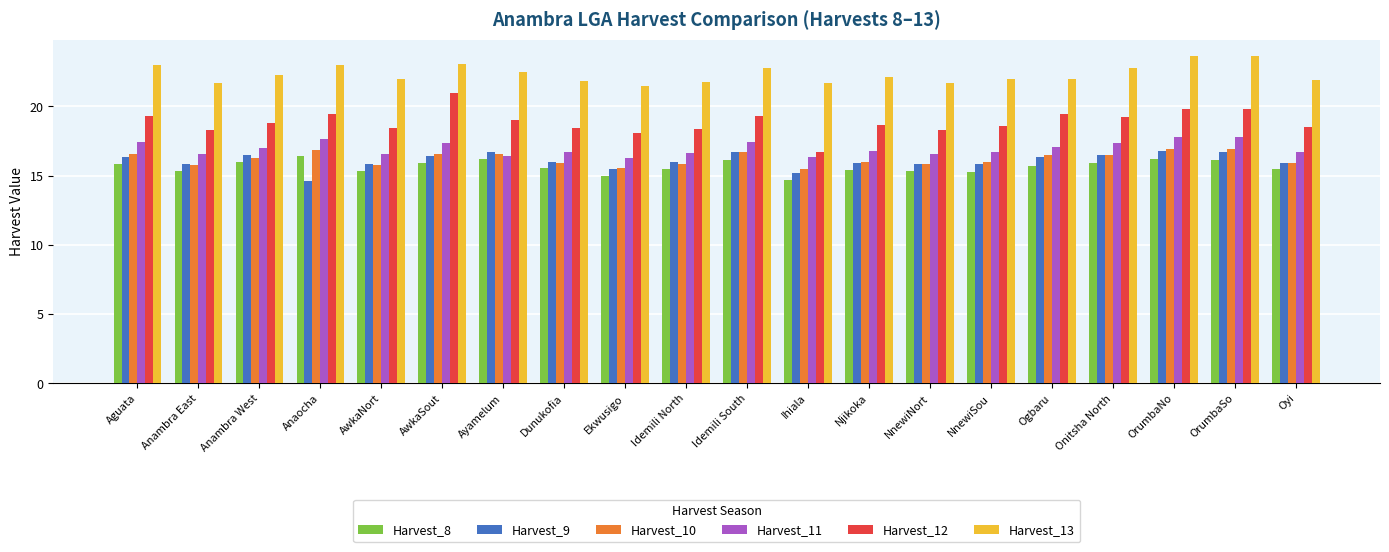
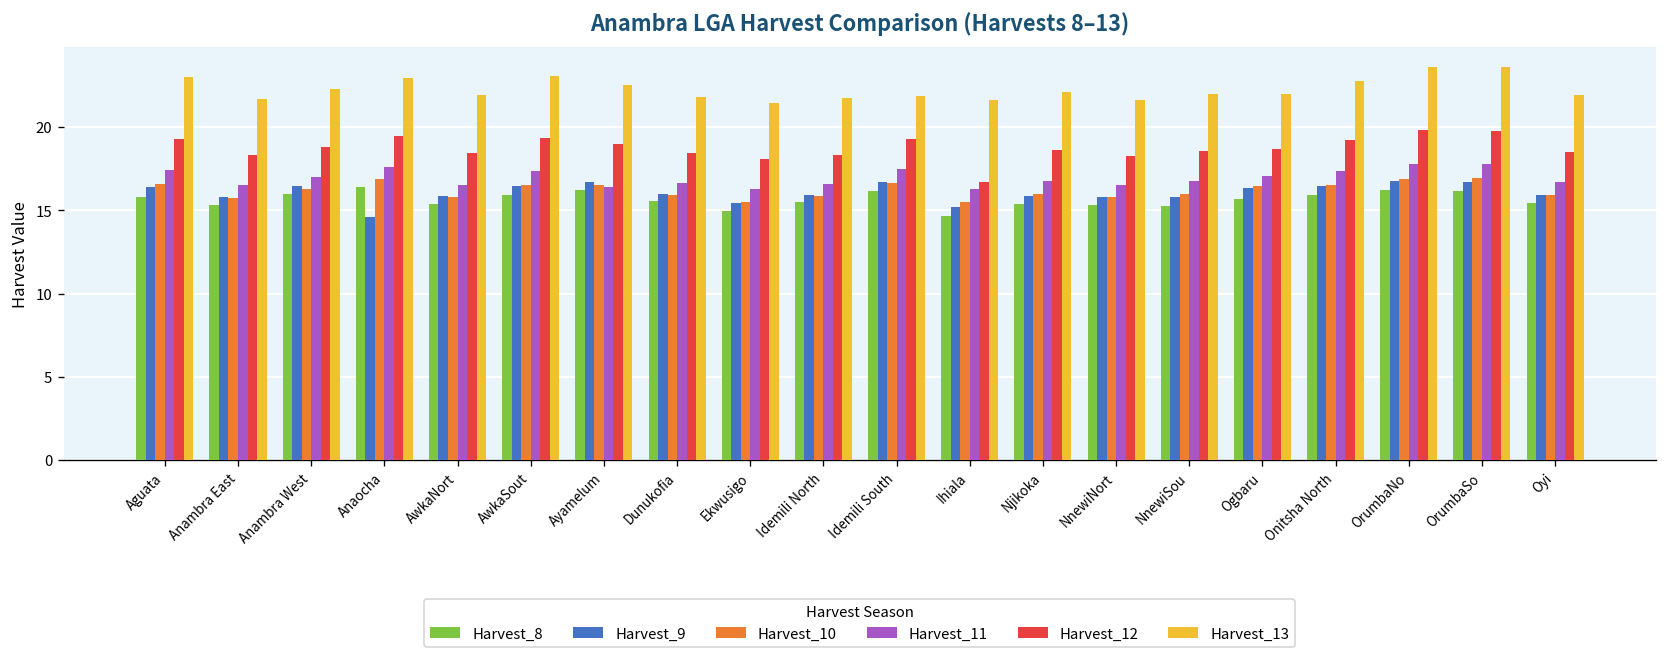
Harvest_12, AwkaSout: 21.0 -> 19.4
Harvest_13, Idemili South: 22.8 -> 21.9
Harvest_12, Ogbaru: 19.5 -> 18.7
